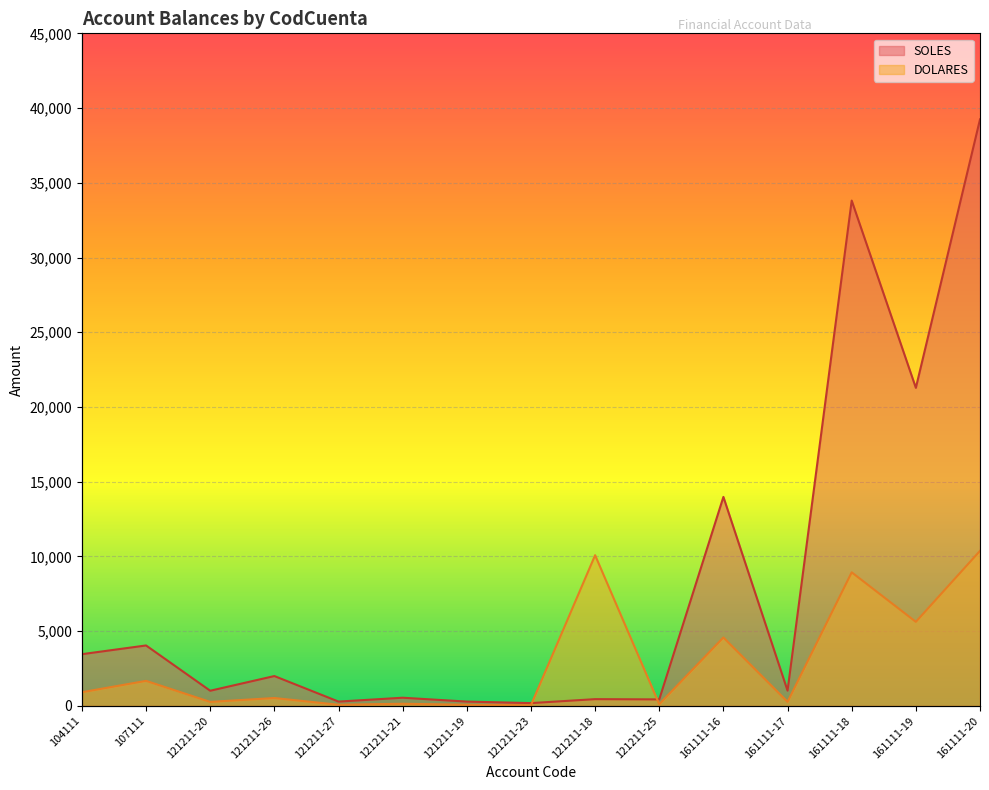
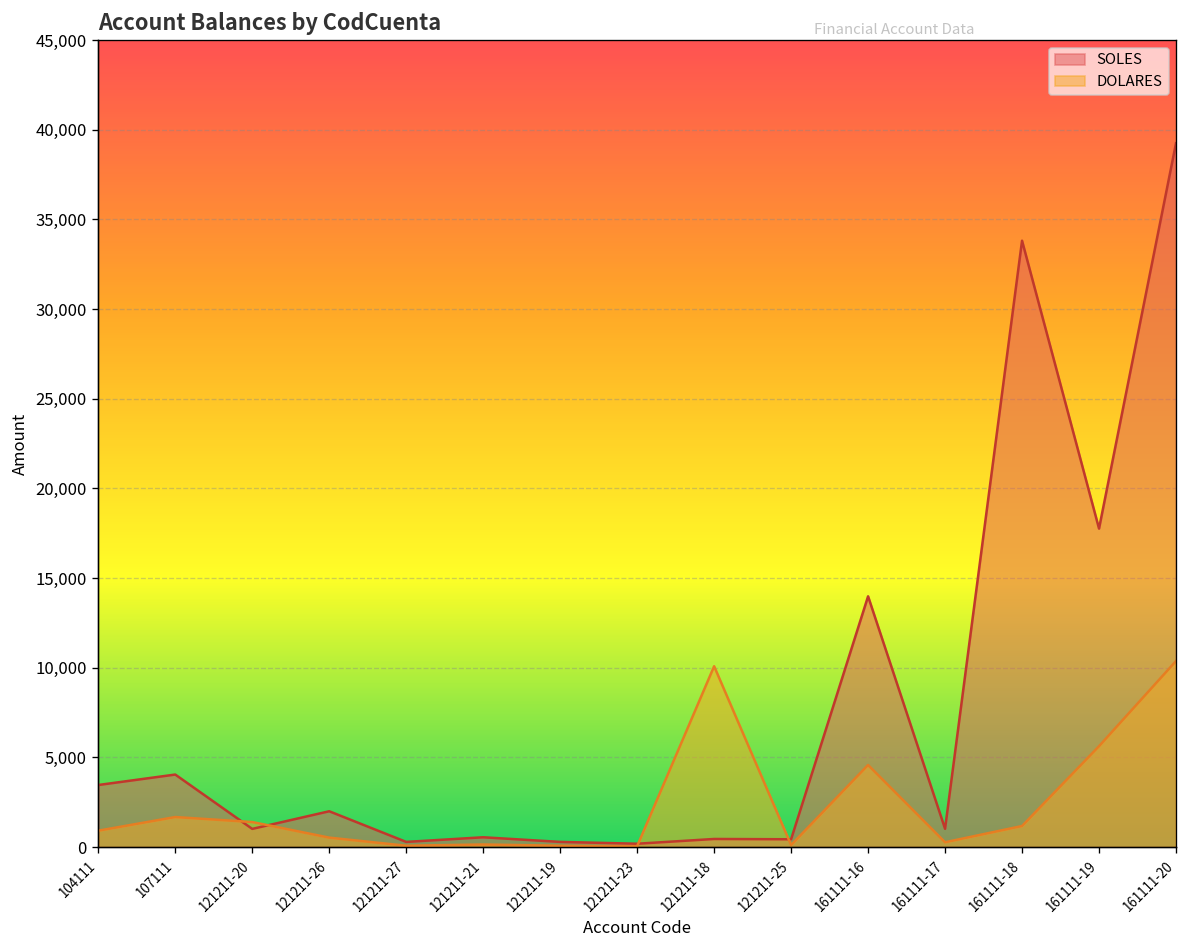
DOLARES, 121211-20: 300 -> 1,400
DOLARES, 161111-18: 8,900 -> 1,200
SOLES, 161111-19: 21,300 -> 17,800
